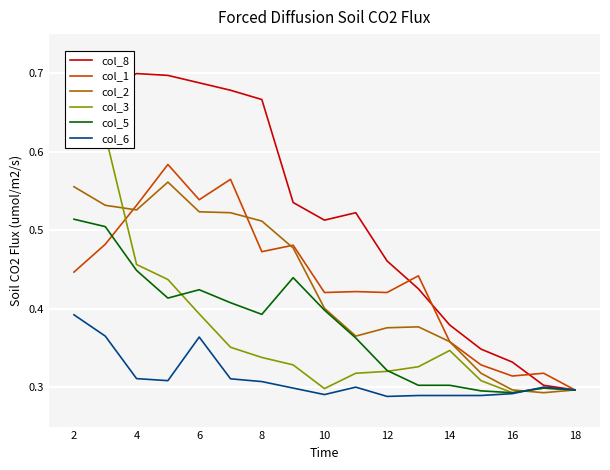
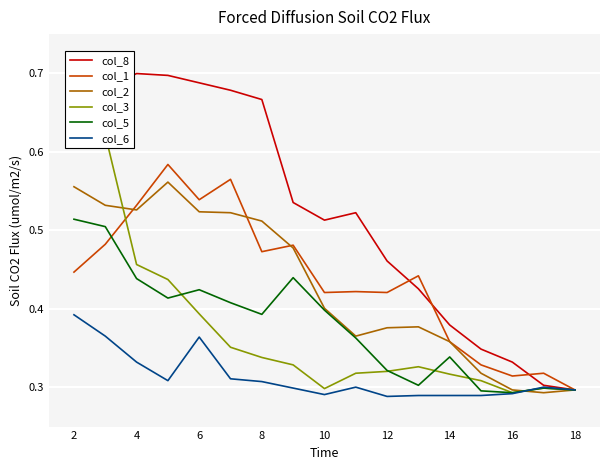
col_5, 4: 0.45 -> 0.44
col_6, 4: 0.31 -> 0.33
col_3, 14: 0.35 -> 0.32
col_5, 14: 0.30 -> 0.34
